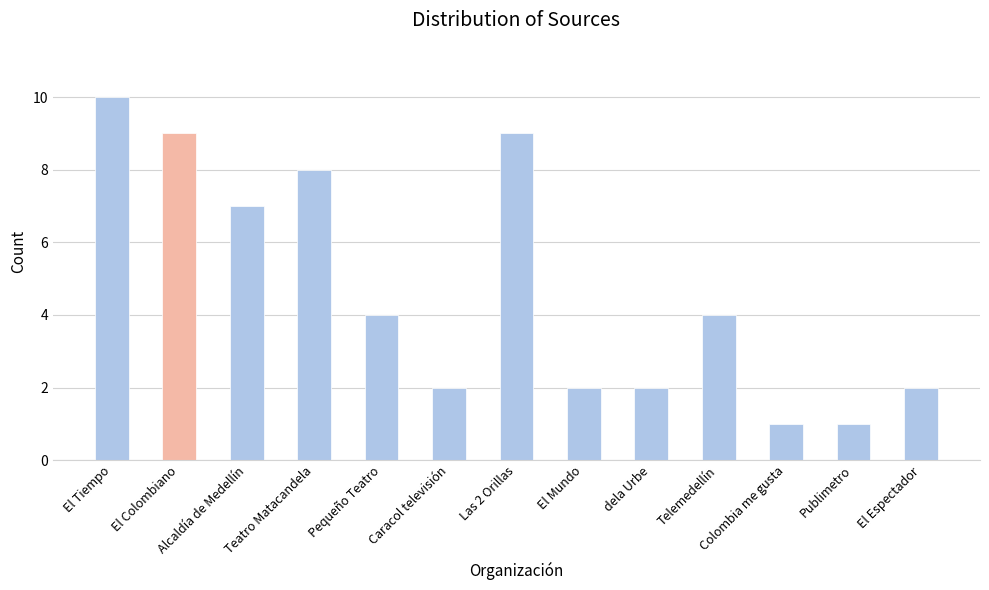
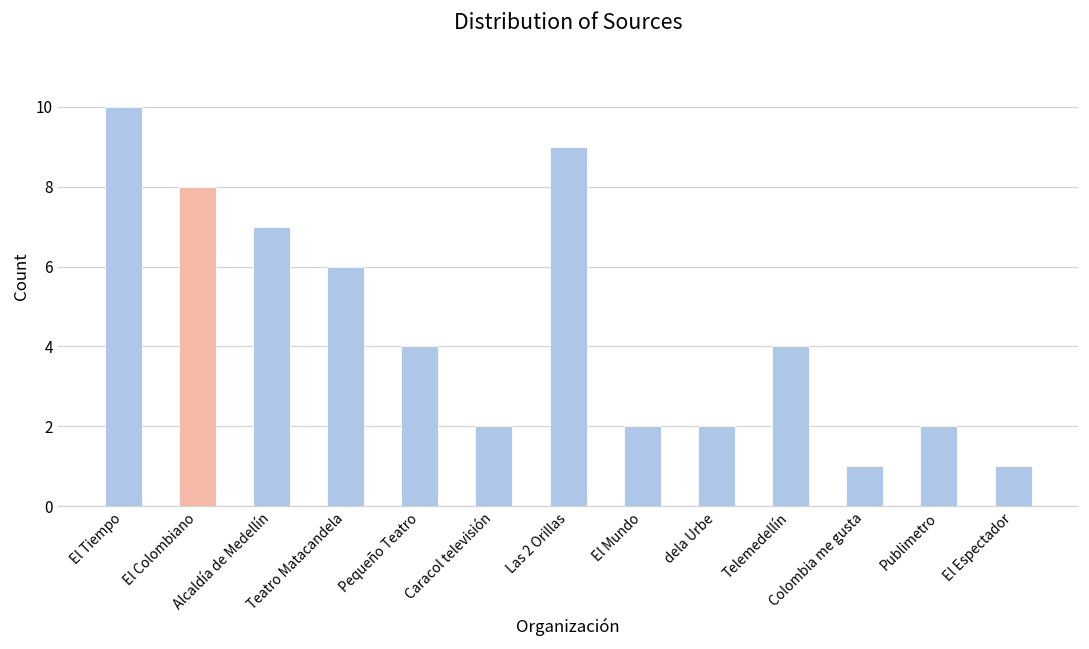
El Colombiano: 9 -> 8
Teatro Matacandela: 8 -> 6
Publimetro: 1 -> 2
El Espectador: 2 -> 1
